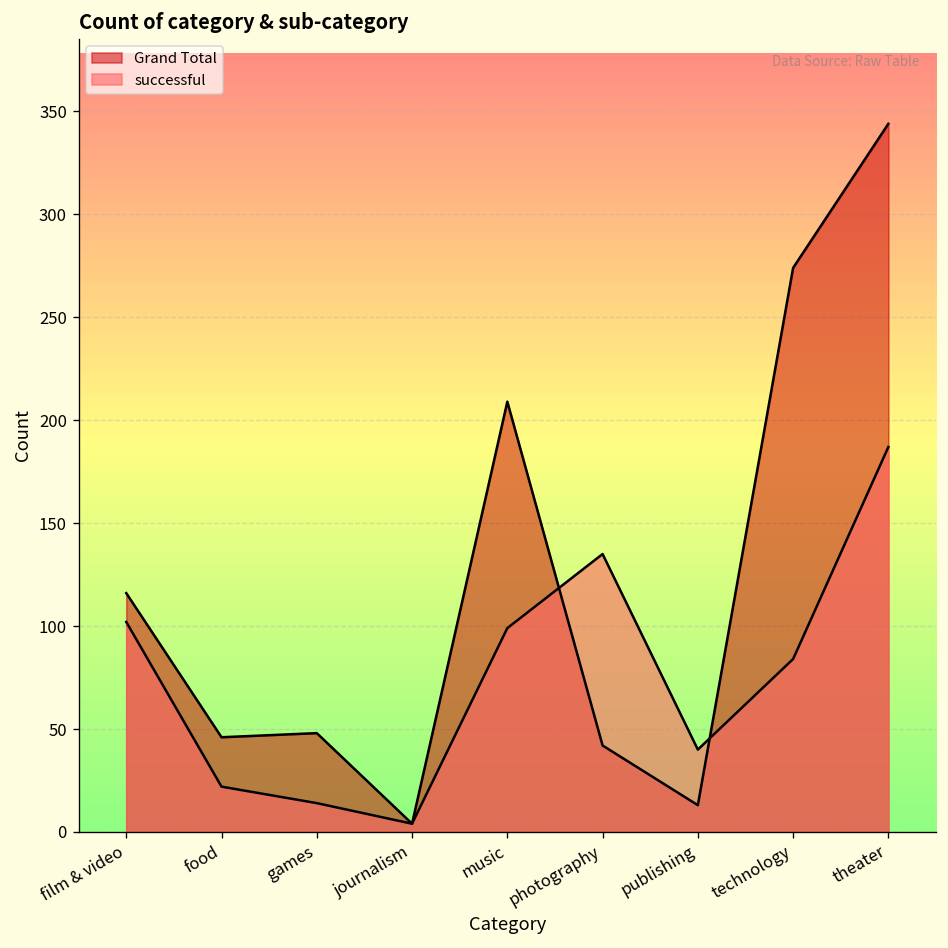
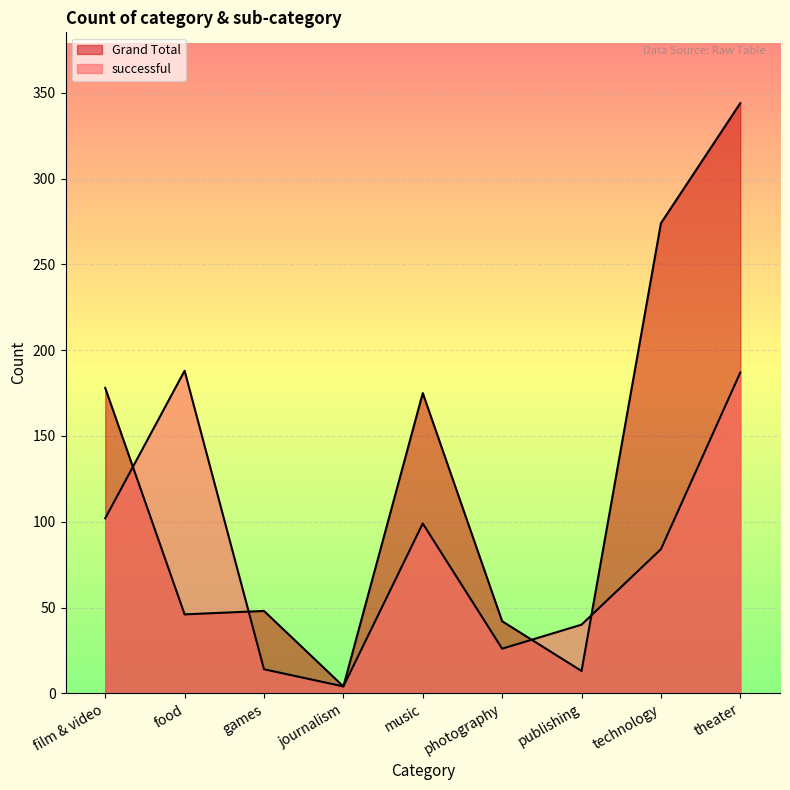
Grand Total, film & video: 116 -> 178
successful, food: 22 -> 188
Grand Total, music: 209 -> 175
successful, photography: 135 -> 26
